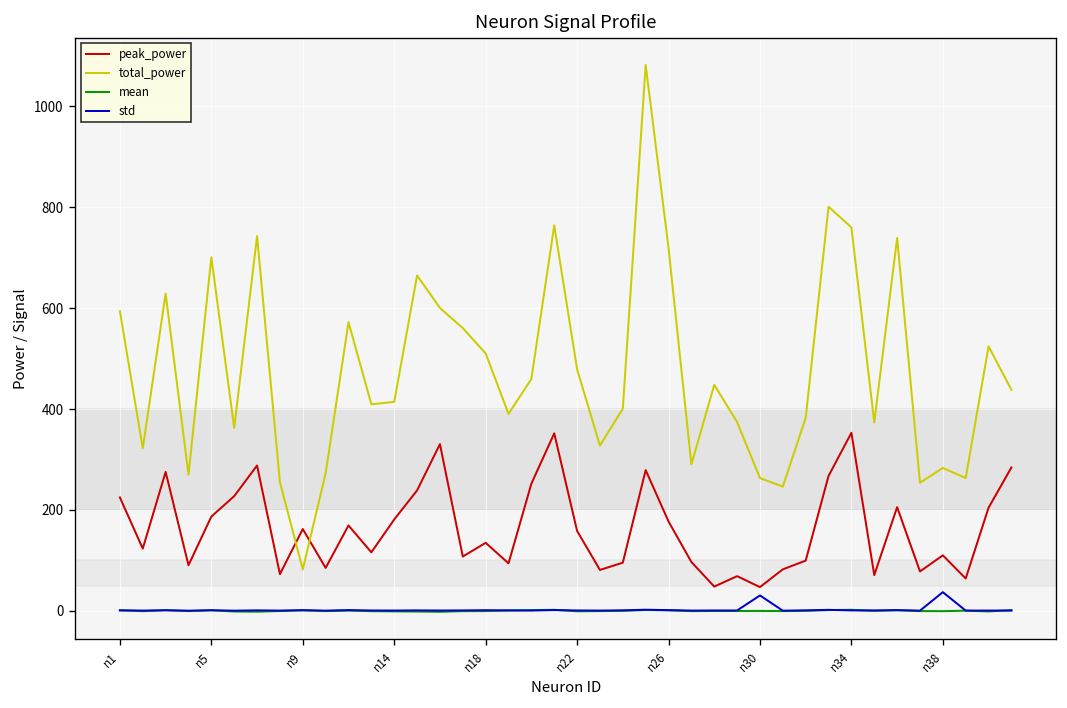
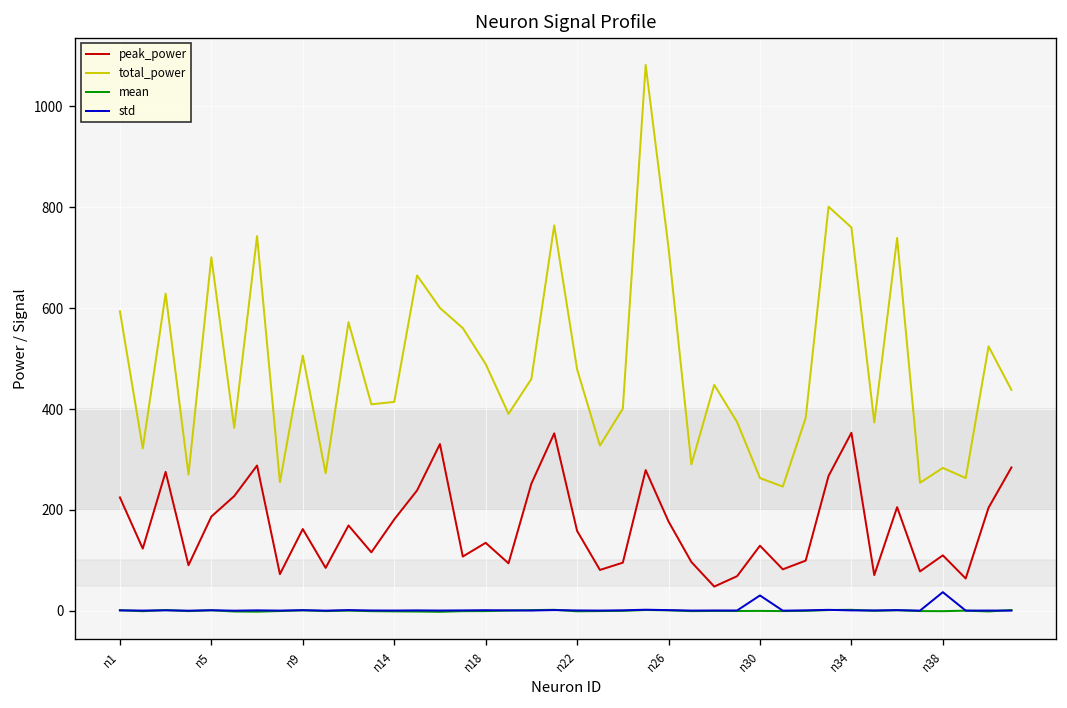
total_power, n9: 80 -> 510
total_power, n18: 510 -> 490
peak_power, n30: 50 -> 130
